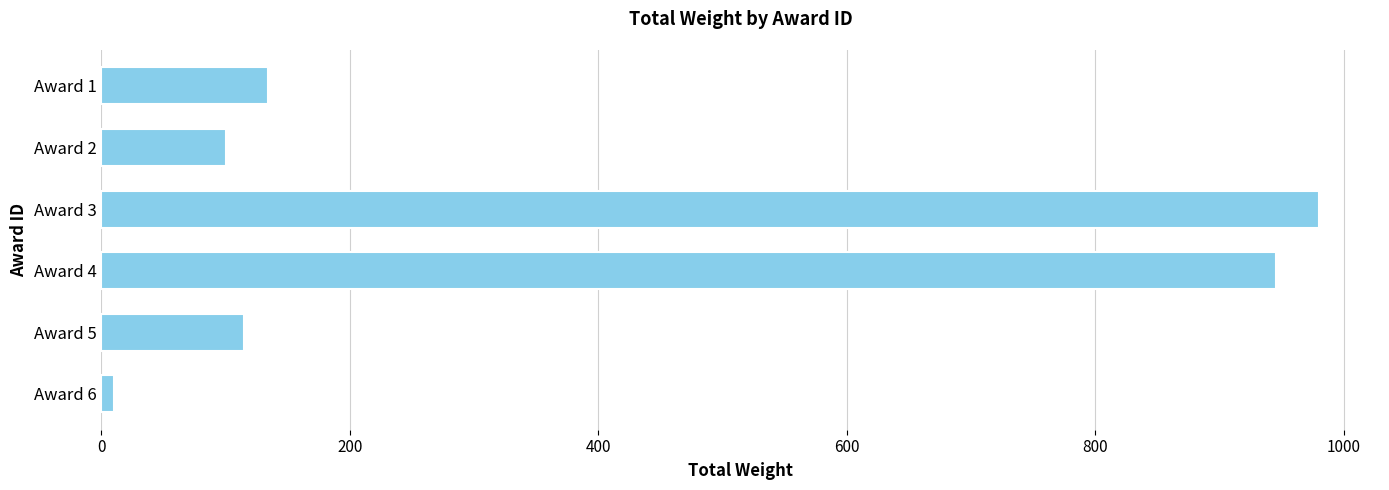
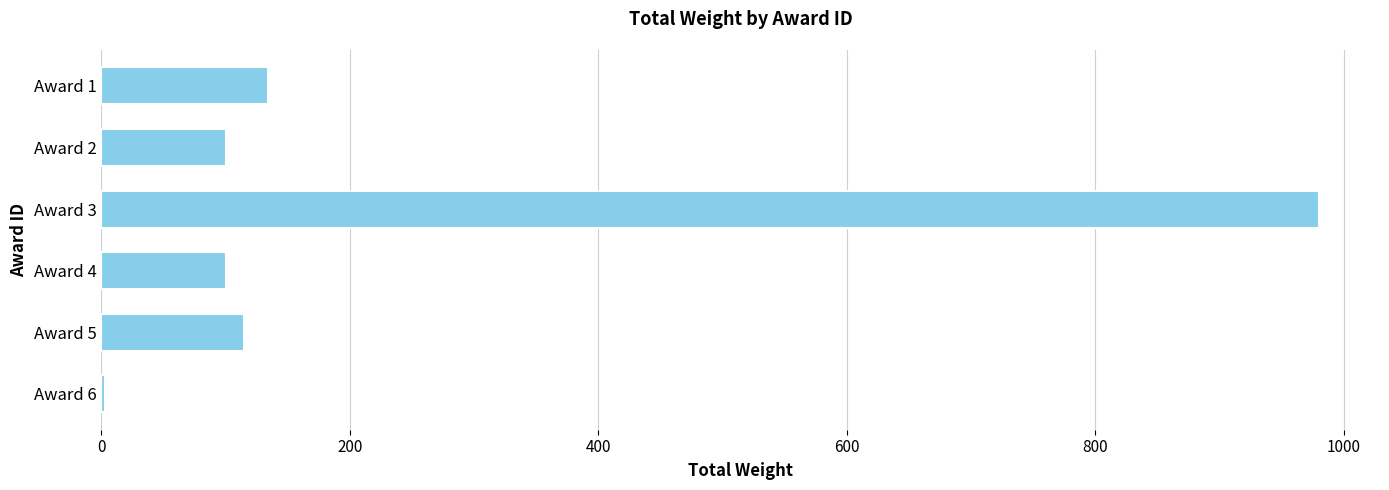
Award 4: 945 -> 100
Award 6: 10 -> 3
